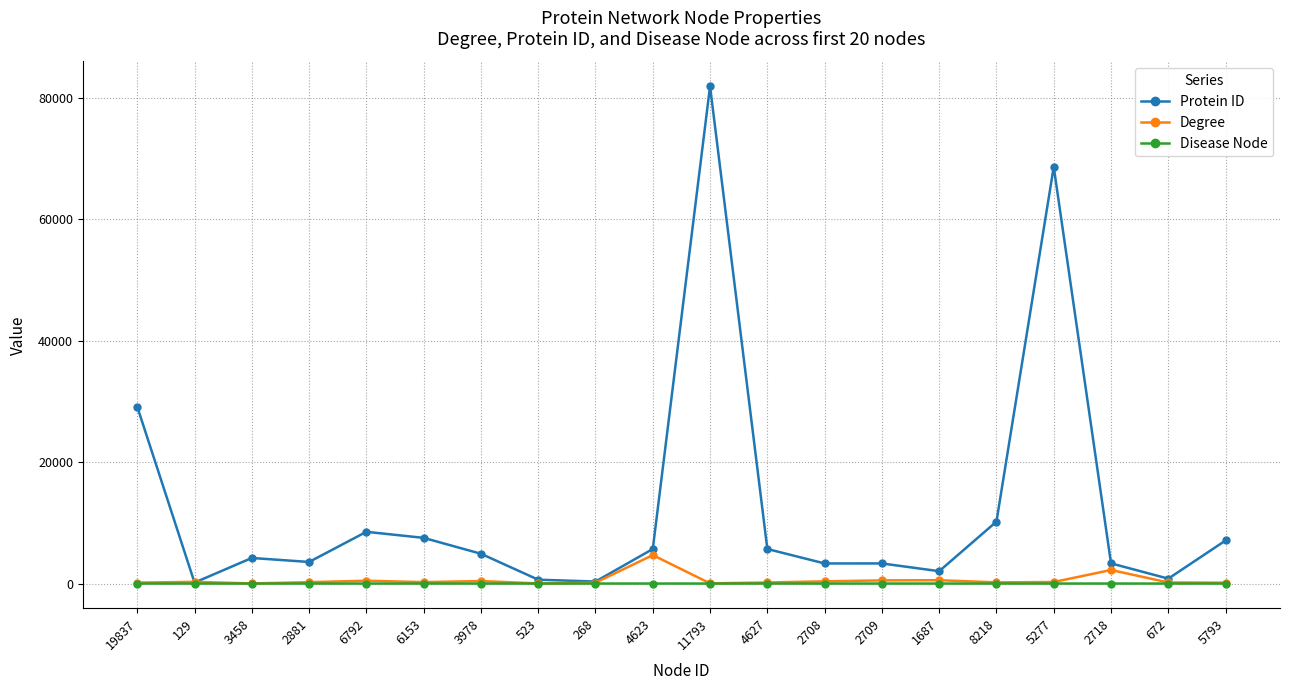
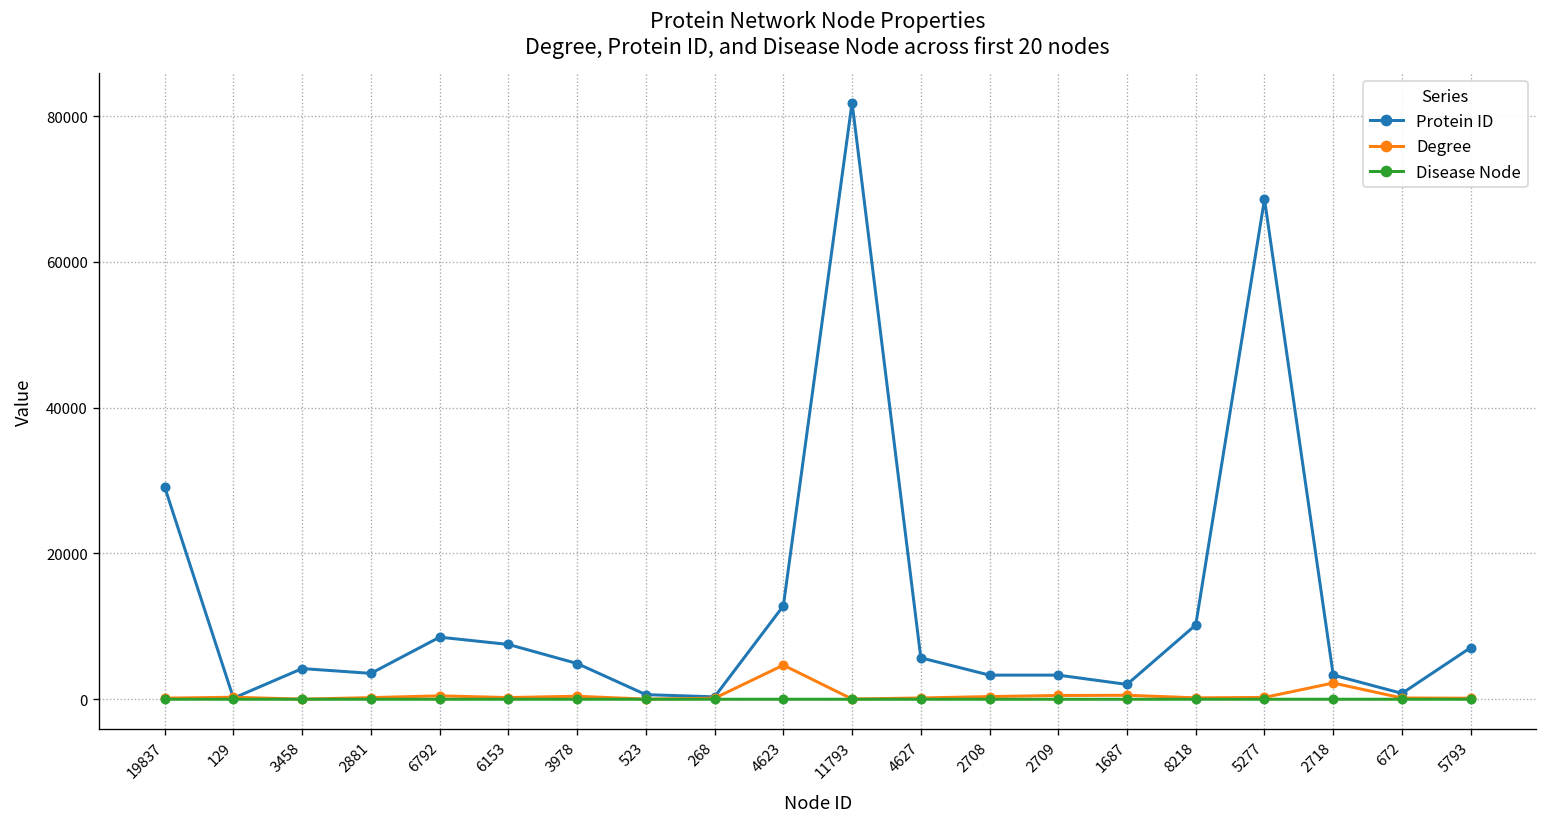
Protein ID, 4623: 6000 -> 13000
